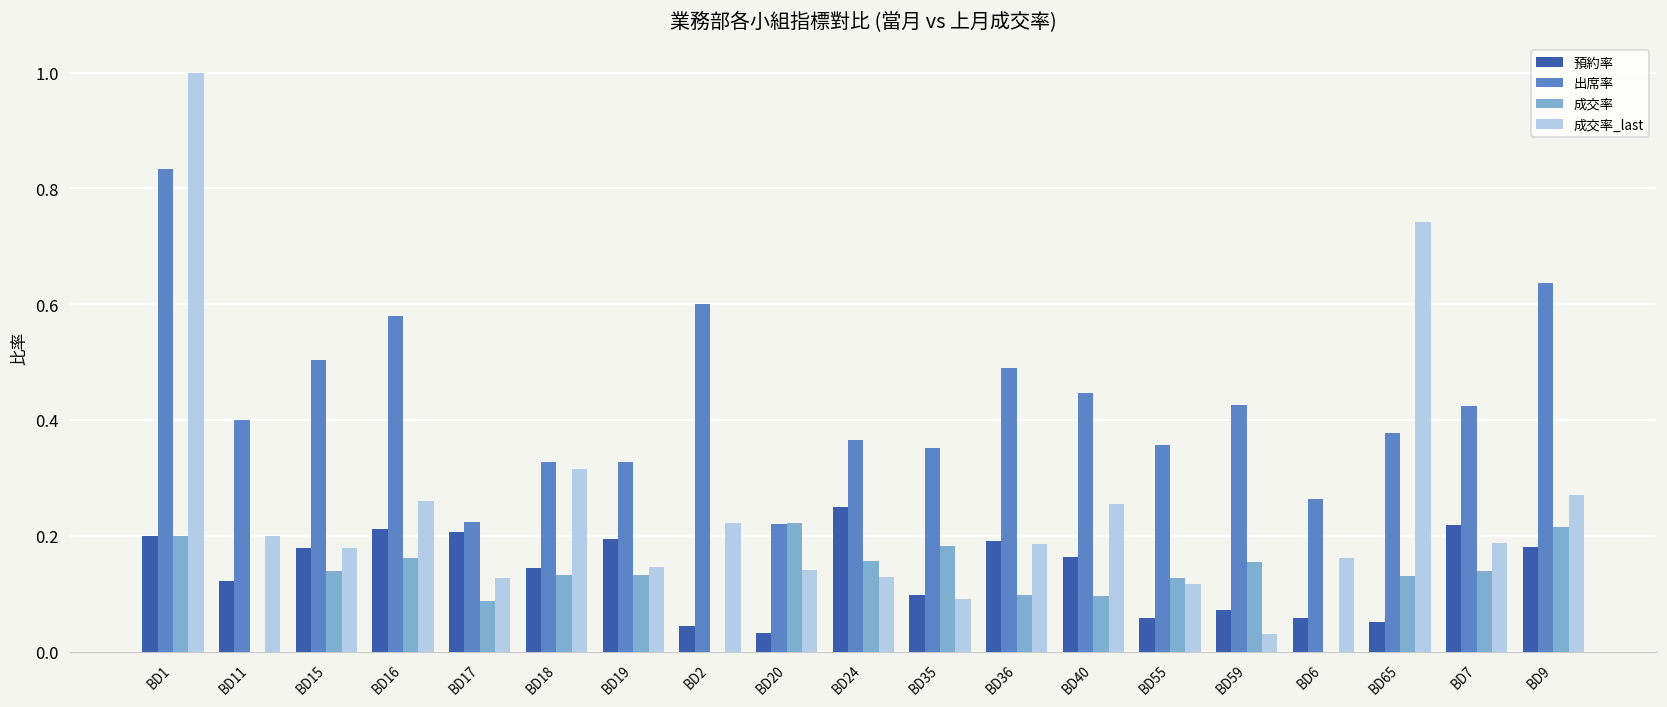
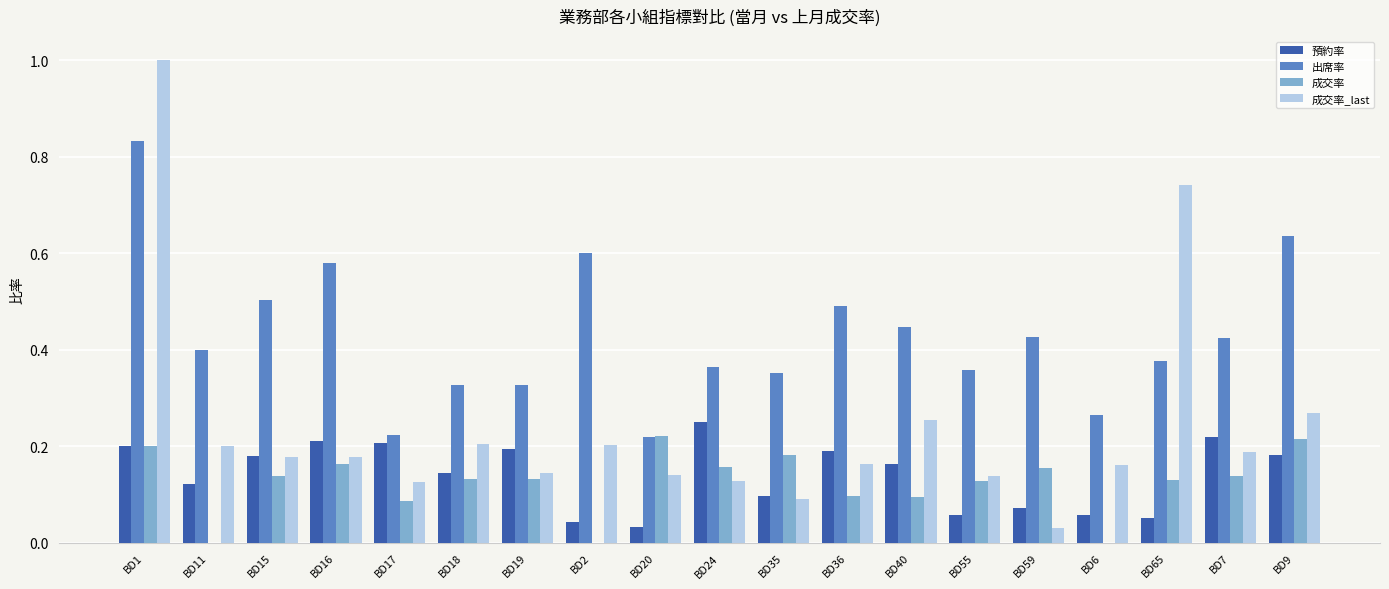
成交率_last, BD16: 0.26 -> 0.18
成交率_last, BD18: 0.32 -> 0.20
成交率_last, BD2: 0.22 -> 0.20
成交率_last, BD36: 0.19 -> 0.16
成交率_last, BD55: 0.12 -> 0.14
